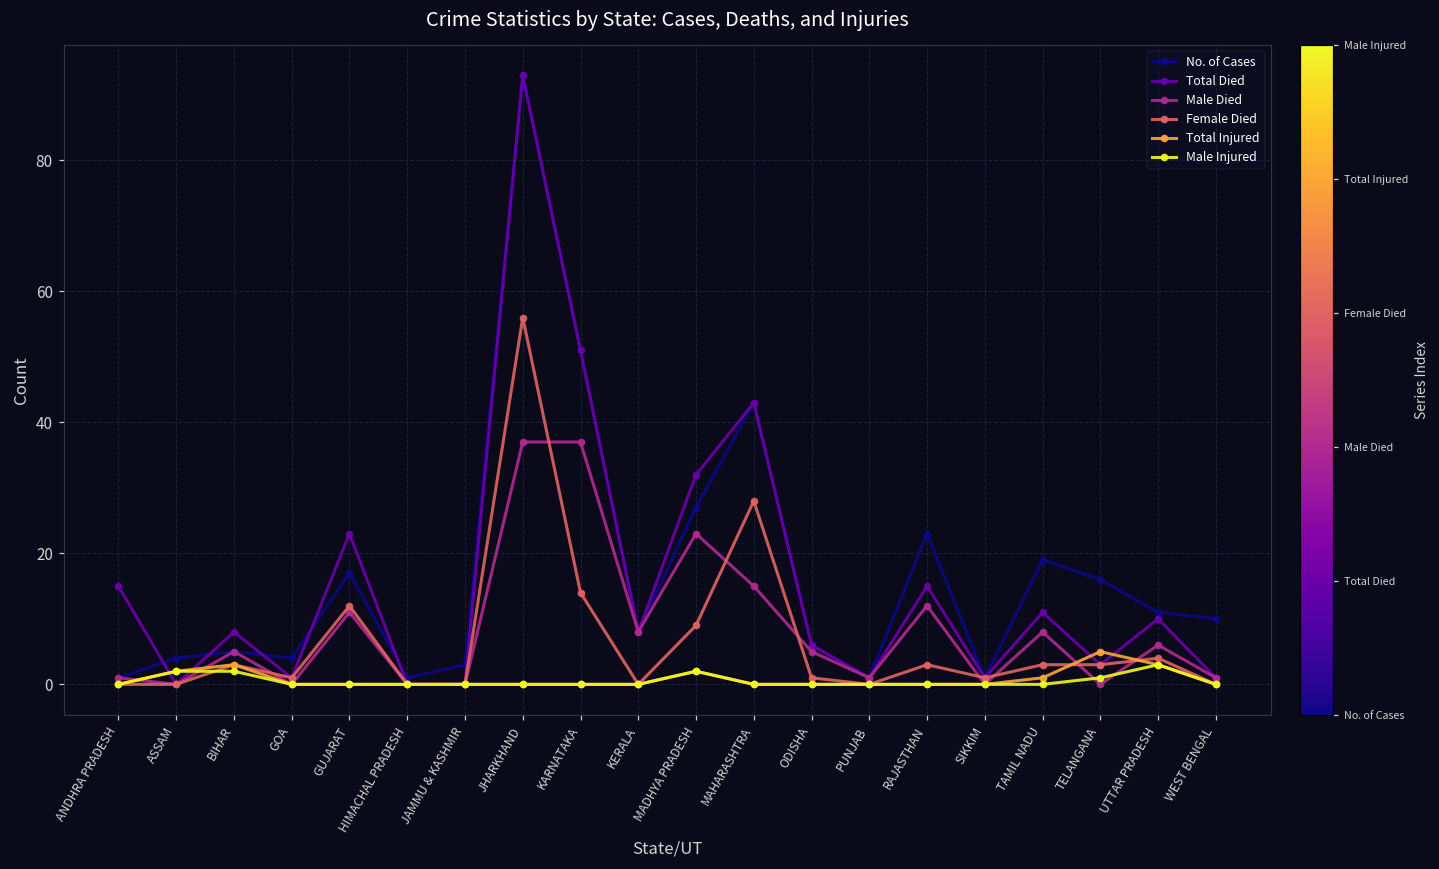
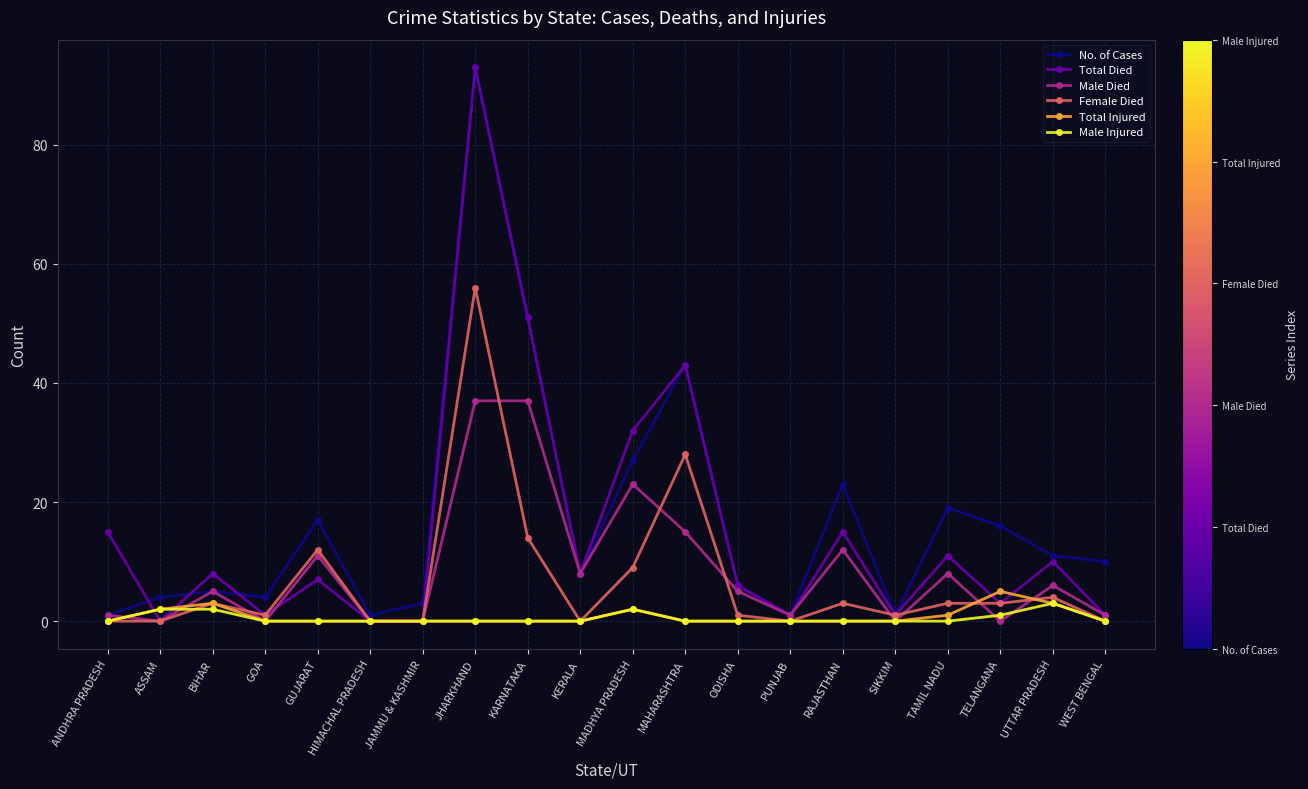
Total Died, GUJARAT: 23 -> 7
